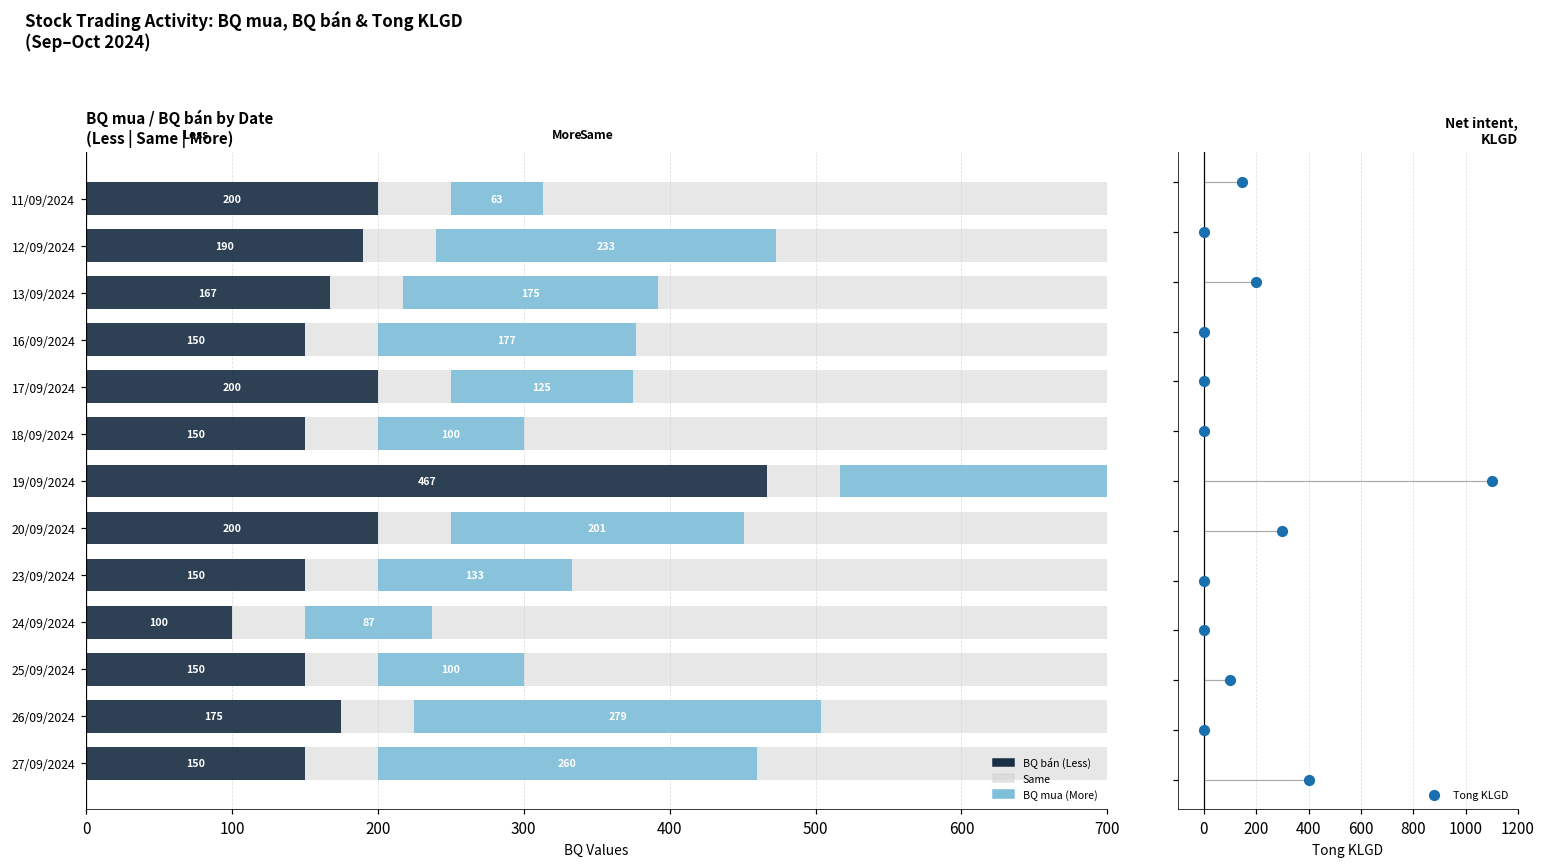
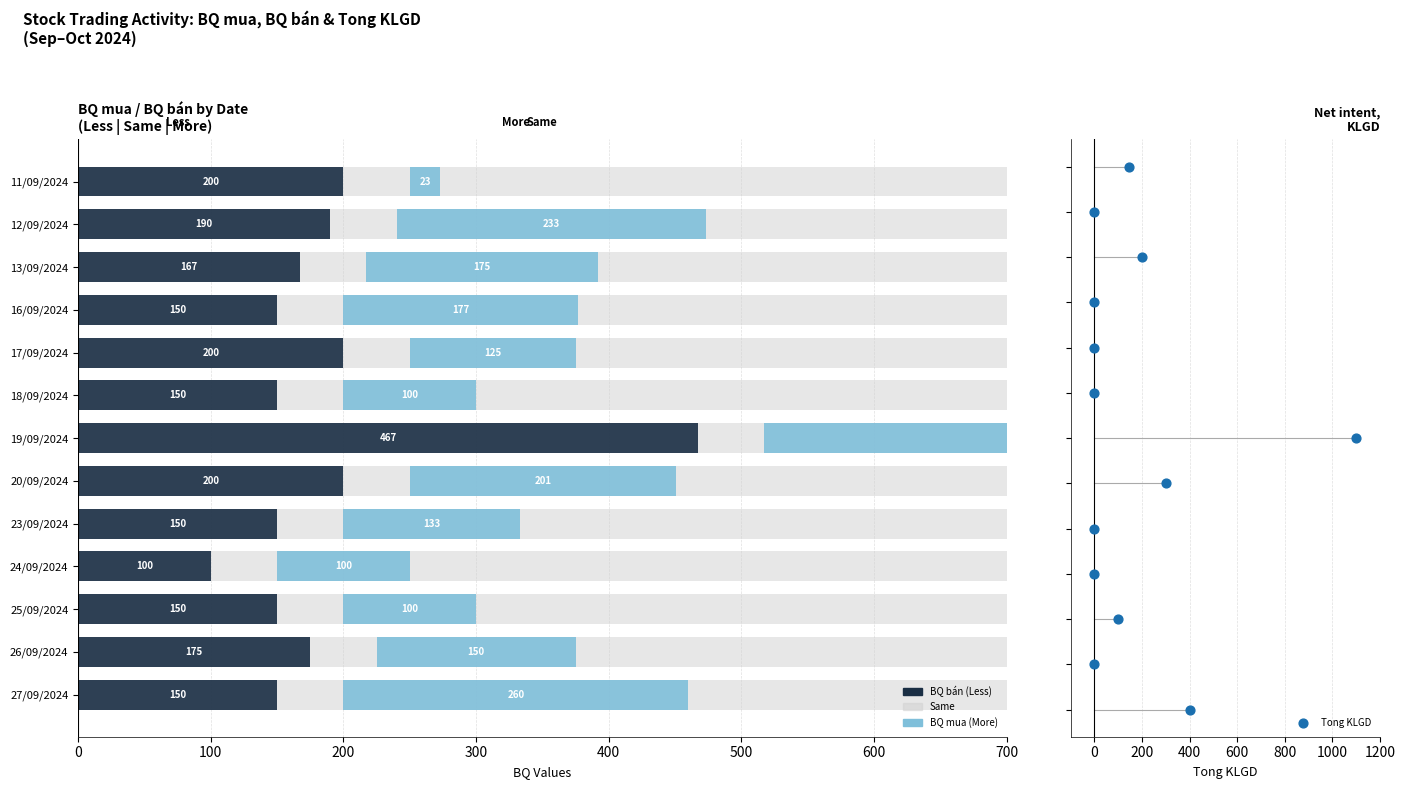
BQ mua / BQ bán by Date (Less | Same | More), BQ mua (More), 11/09/2024: 63 -> 23
BQ mua / BQ bán by Date (Less | Same | More), BQ mua (More), 24/09/2024: 87 -> 100
BQ mua / BQ bán by Date (Less | Same | More), BQ mua (More), 26/09/2024: 279 -> 150
